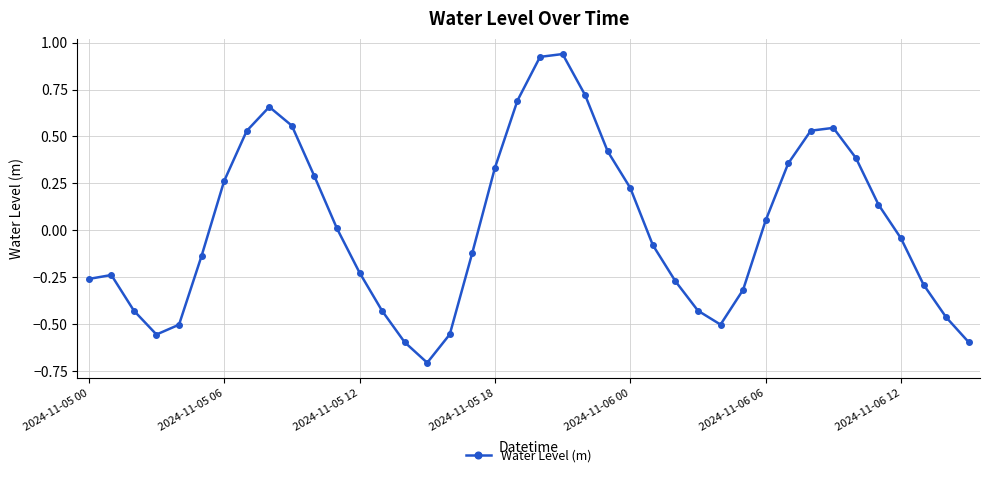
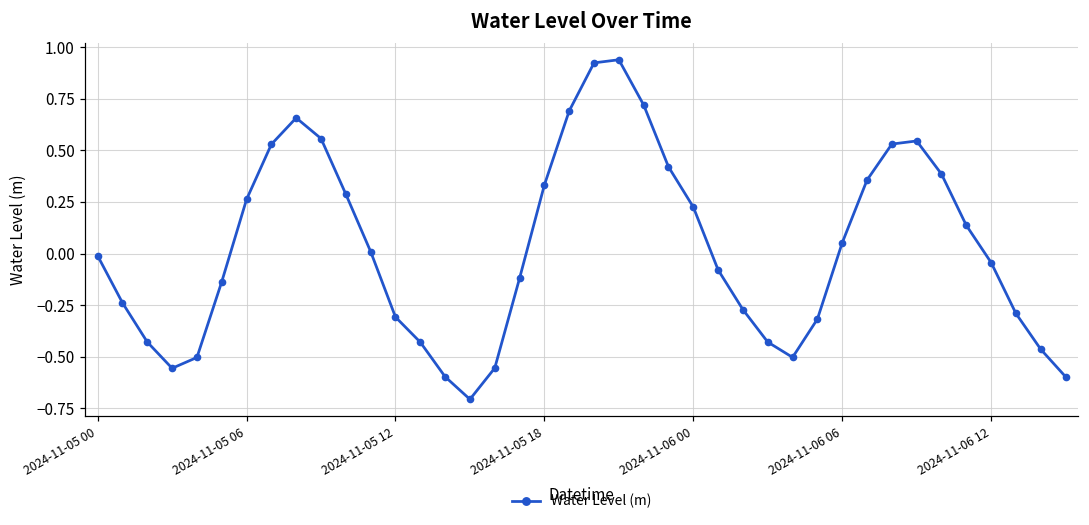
2024-11-05 00: -0.26 -> -0.01
2024-11-05 12: -0.23 -> -0.31
